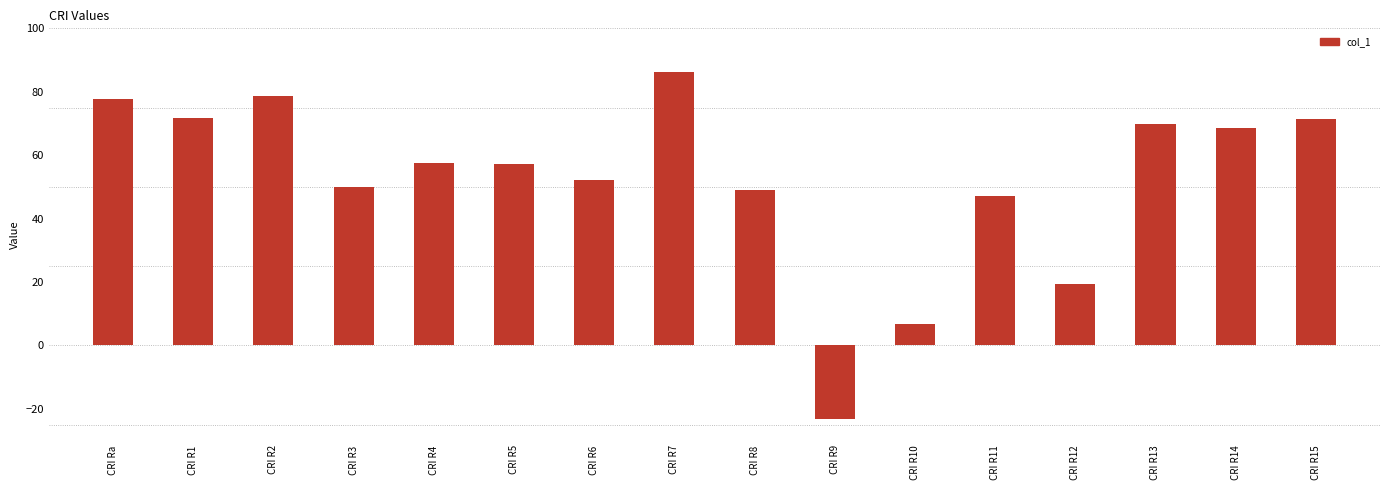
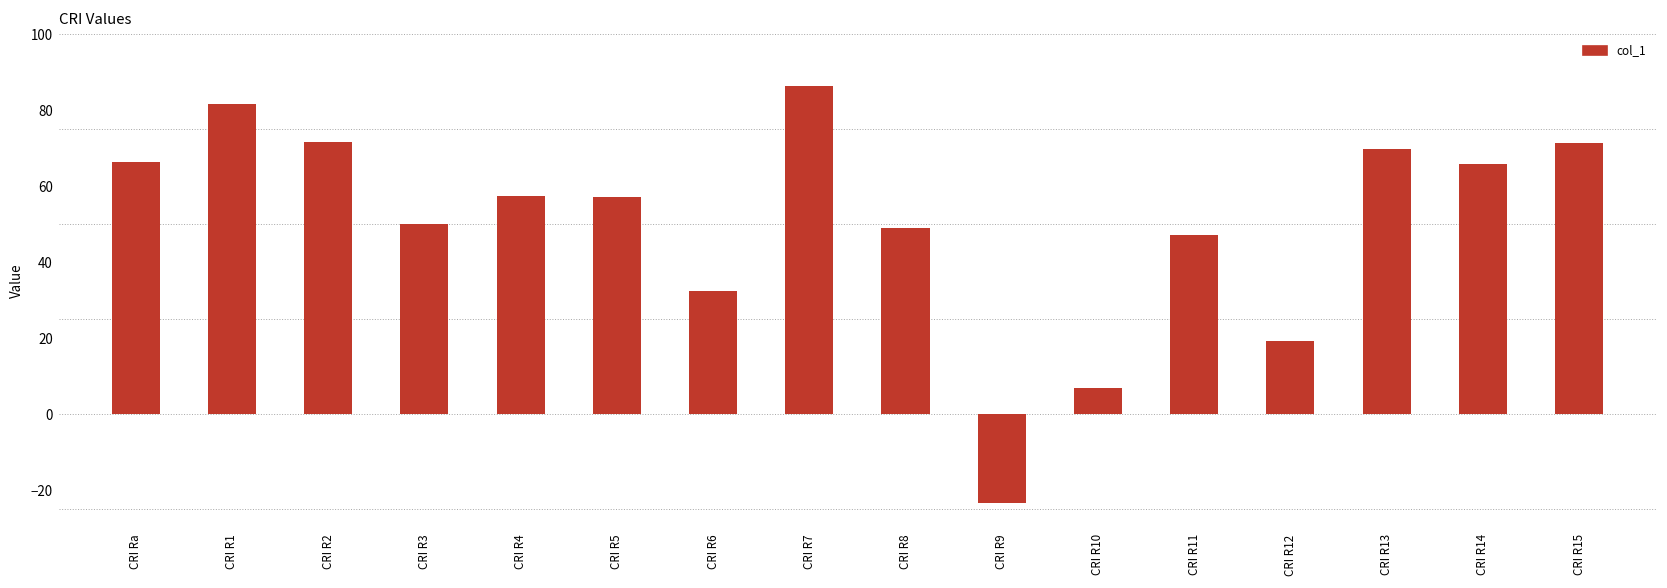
CRI Ra: 78 -> 66
CRI R1: 72 -> 82
CRI R2: 79 -> 72
CRI R6: 52 -> 33
CRI R14: 69 -> 66
